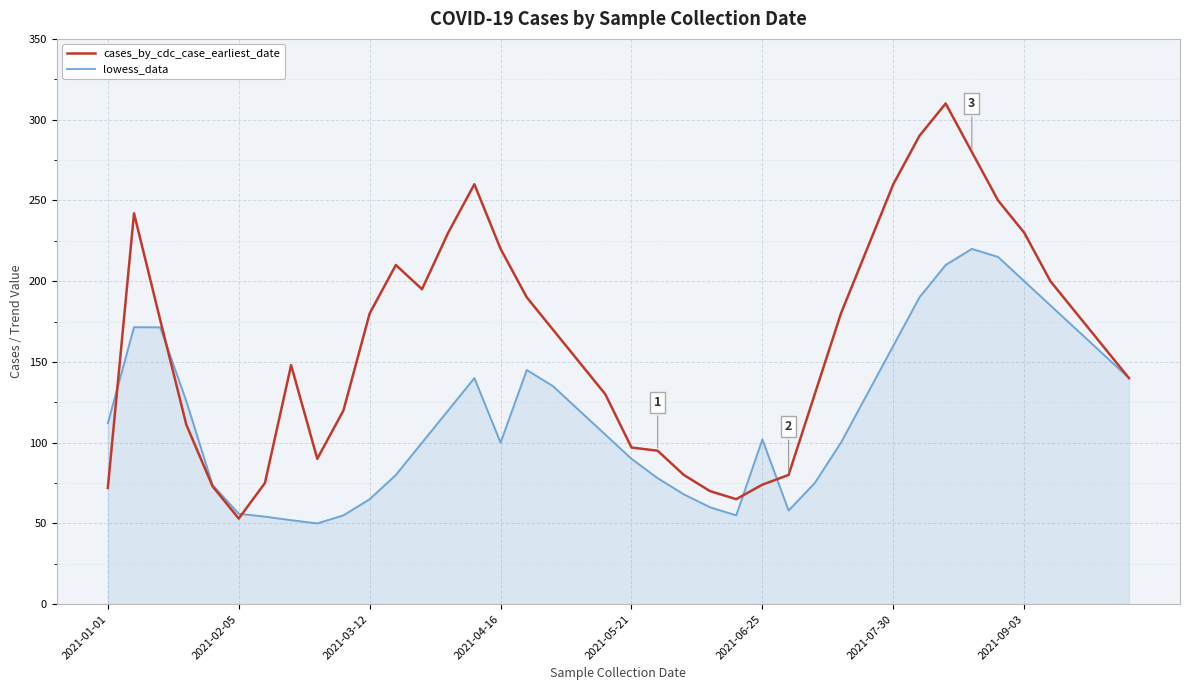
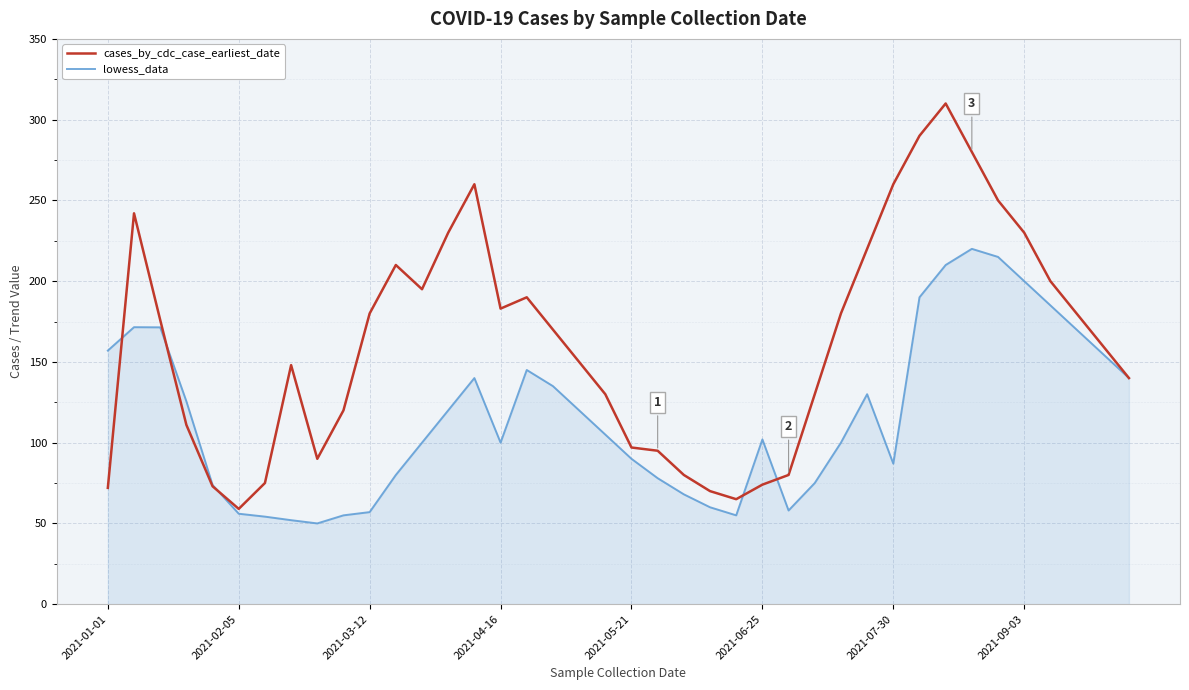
lowess_data, 2021-01-01: 112 -> 157
cases_by_cdc_case_earliest_date, 2021-02-05: 53 -> 59
lowess_data, 2021-03-12: 65 -> 57
cases_by_cdc_case_earliest_date, 2021-04-16: 220 -> 183
lowess_data, 2021-07-30: 160 -> 87
